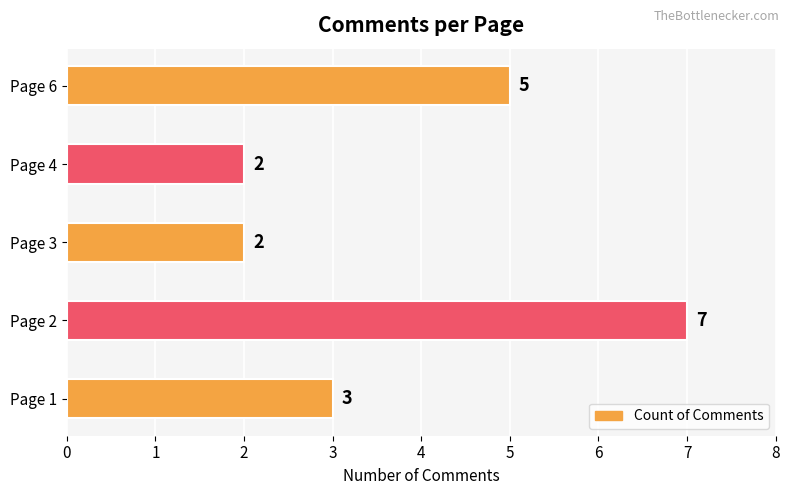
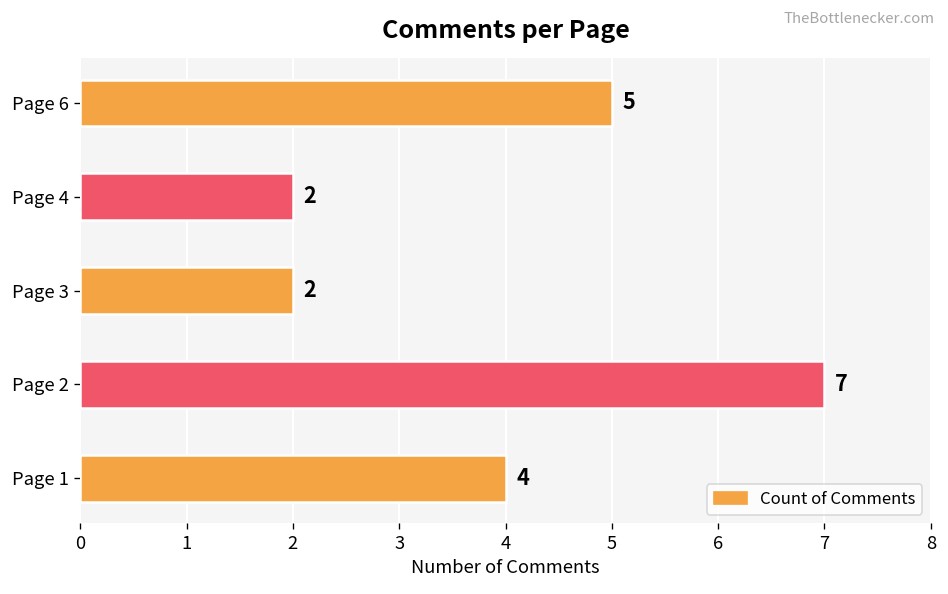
Page 1: 3 -> 4
